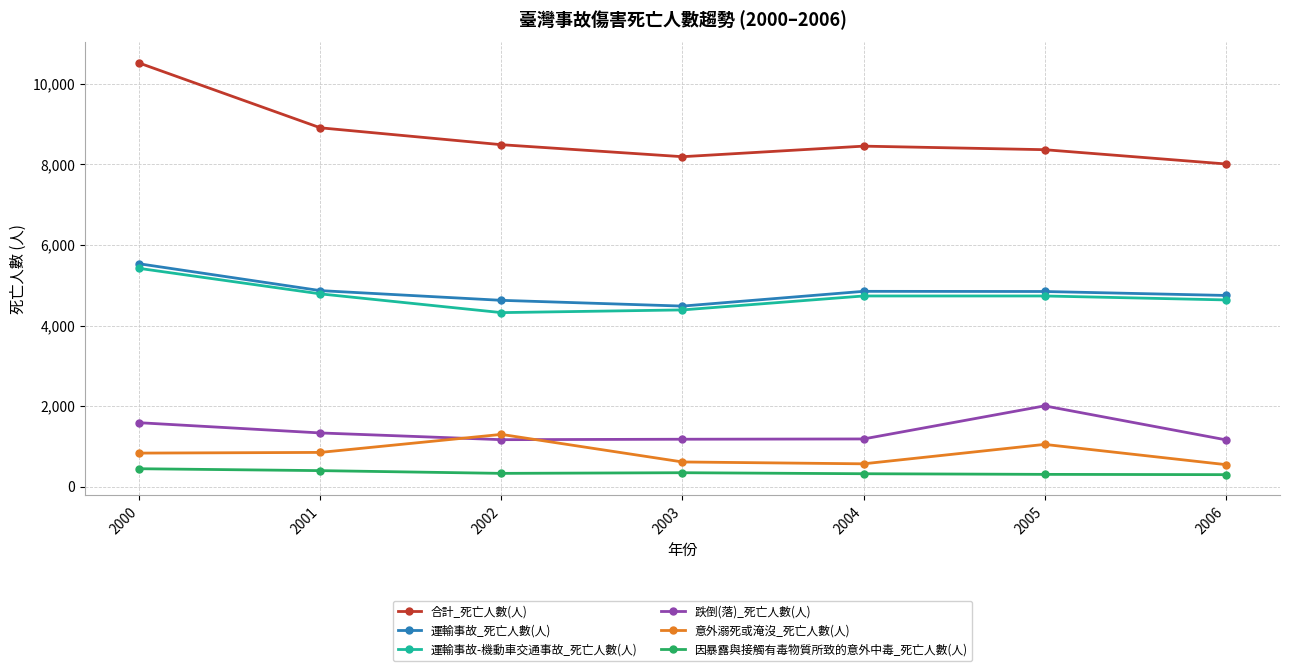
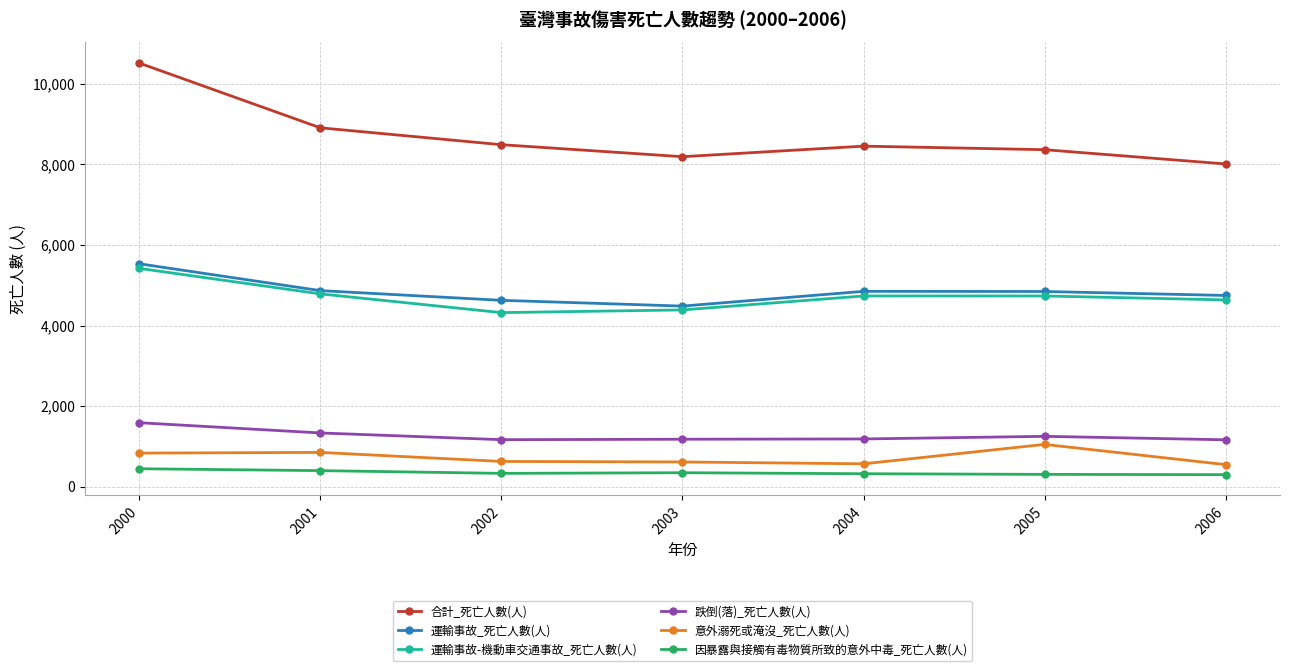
意外溺死或淹沒_死亡人數(人), 2002: 1,300 -> 600
跌倒(落)_死亡人數(人), 2005: 2,000 -> 1,300
